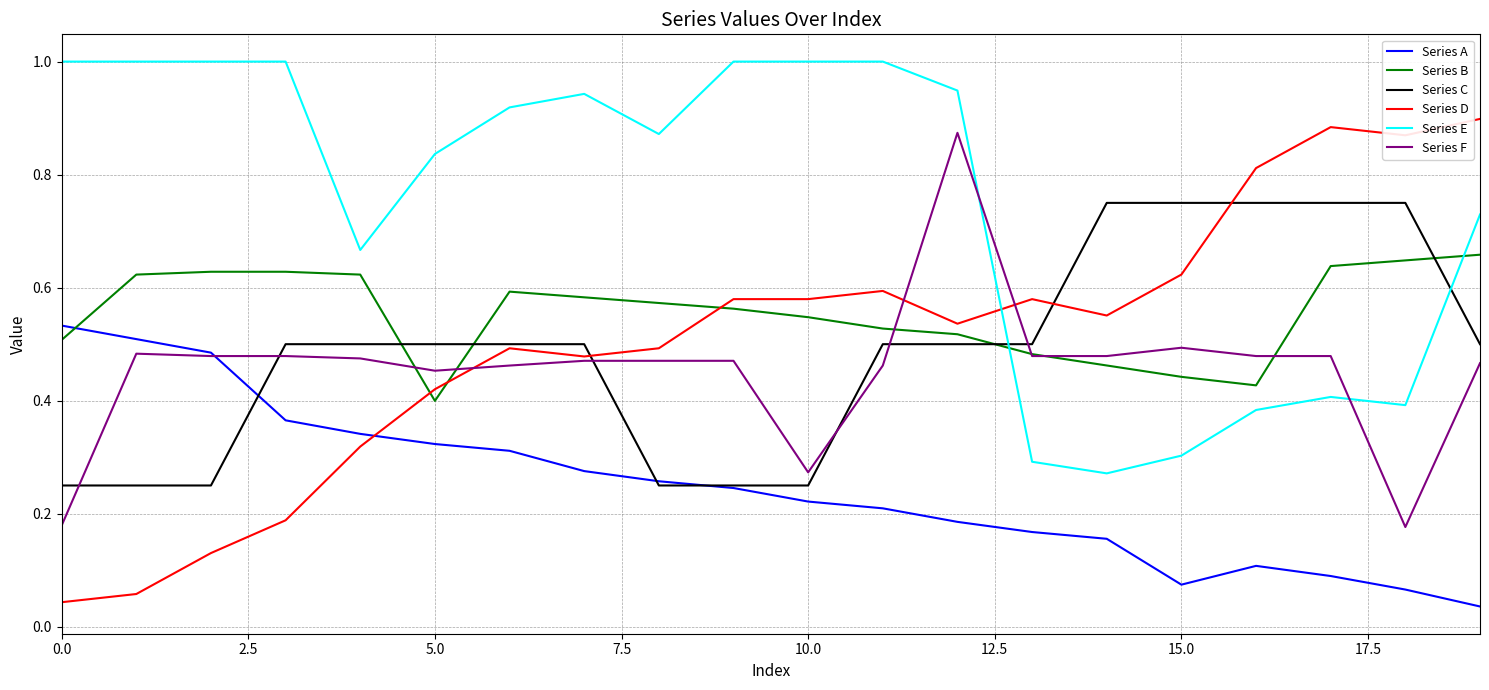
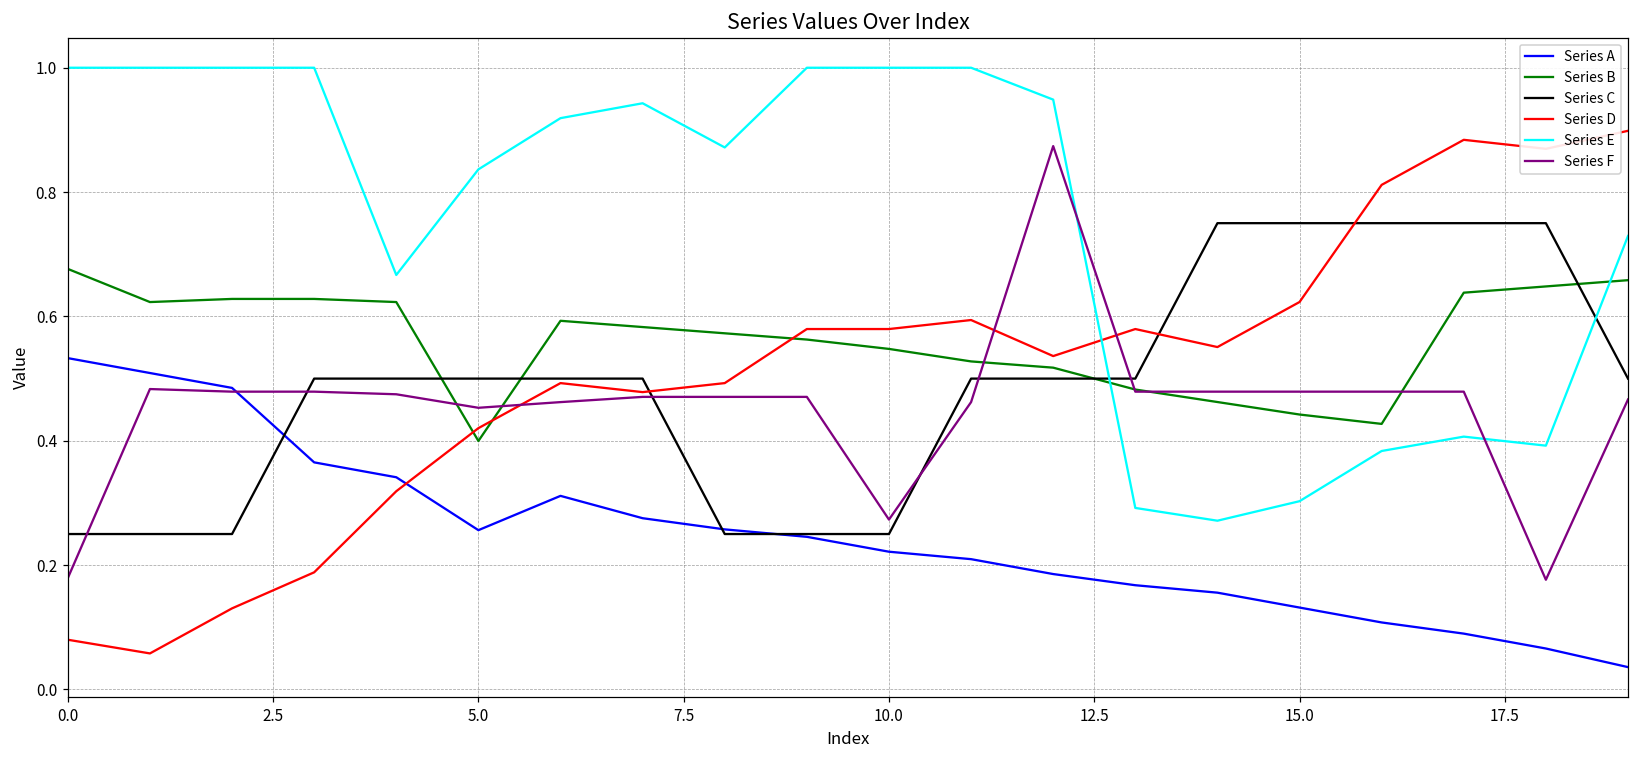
Series B, 0.0: 0.51 -> 0.68
Series D, 0.0: 0.04 -> 0.08
Series A, 5.0: 0.32 -> 0.26
Series A, 15.0: 0.07 -> 0.13
Series F, 15.0: 0.49 -> 0.48
